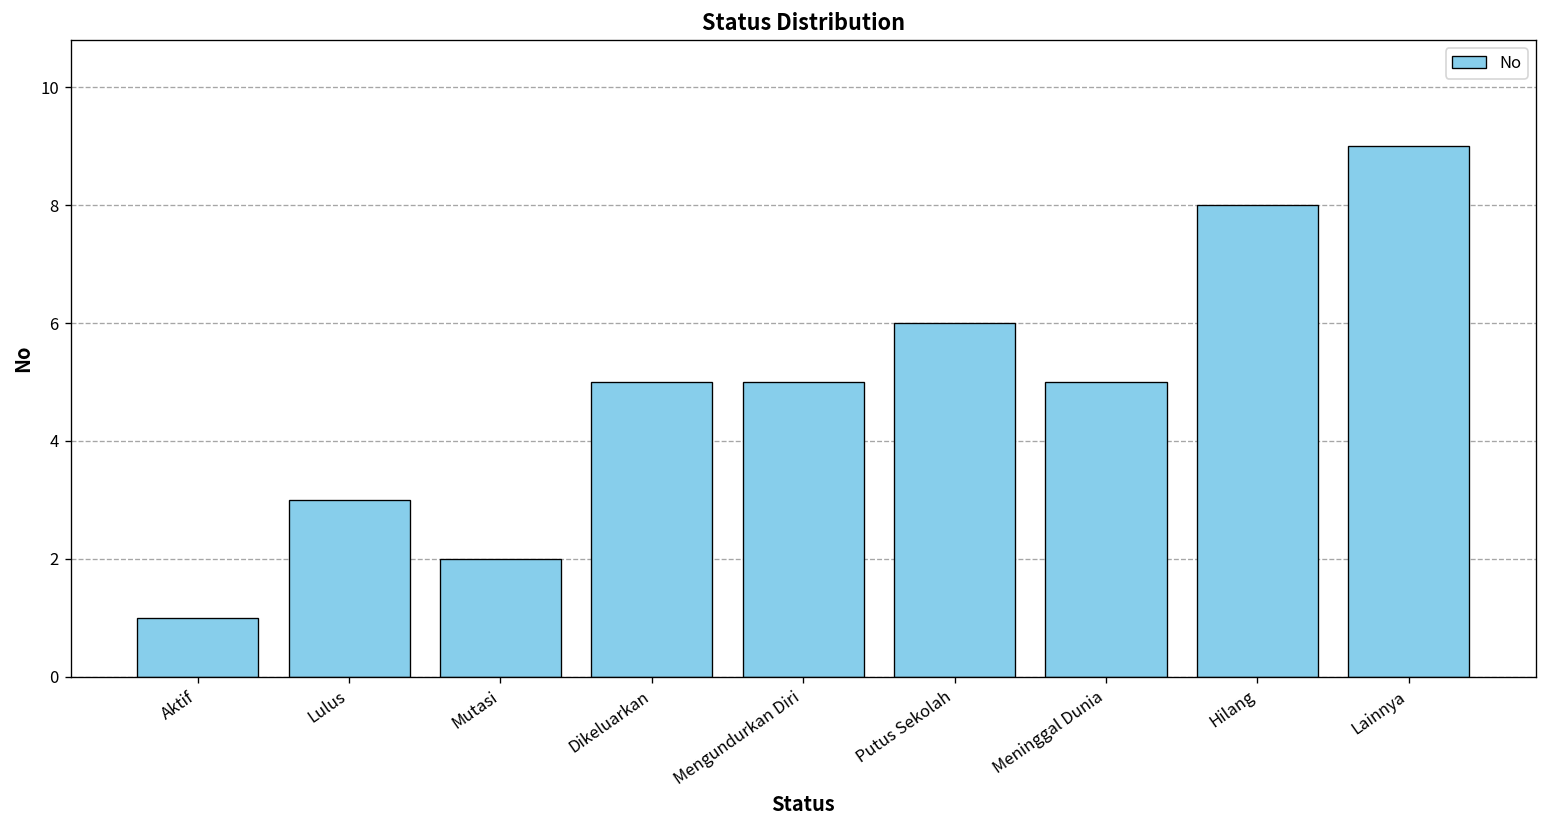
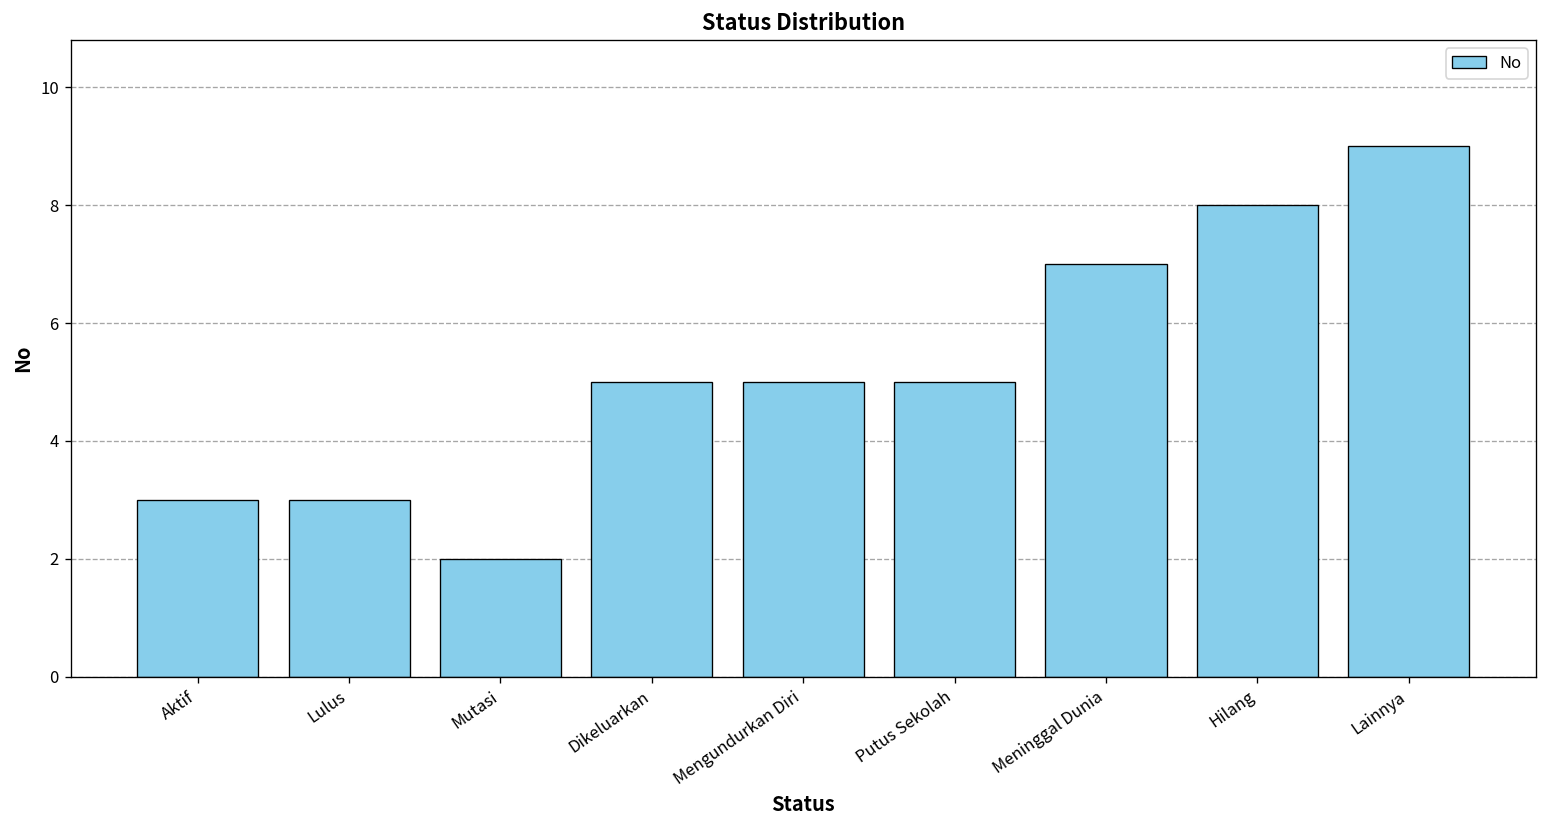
Aktif: 1 -> 3
Putus Sekolah: 6 -> 5
Meninggal Dunia: 5 -> 7
